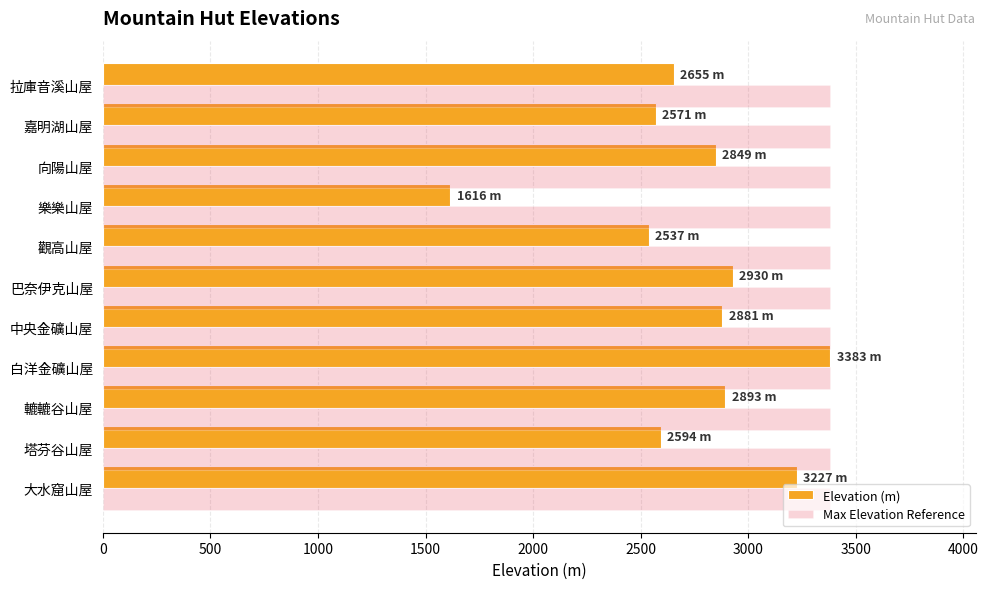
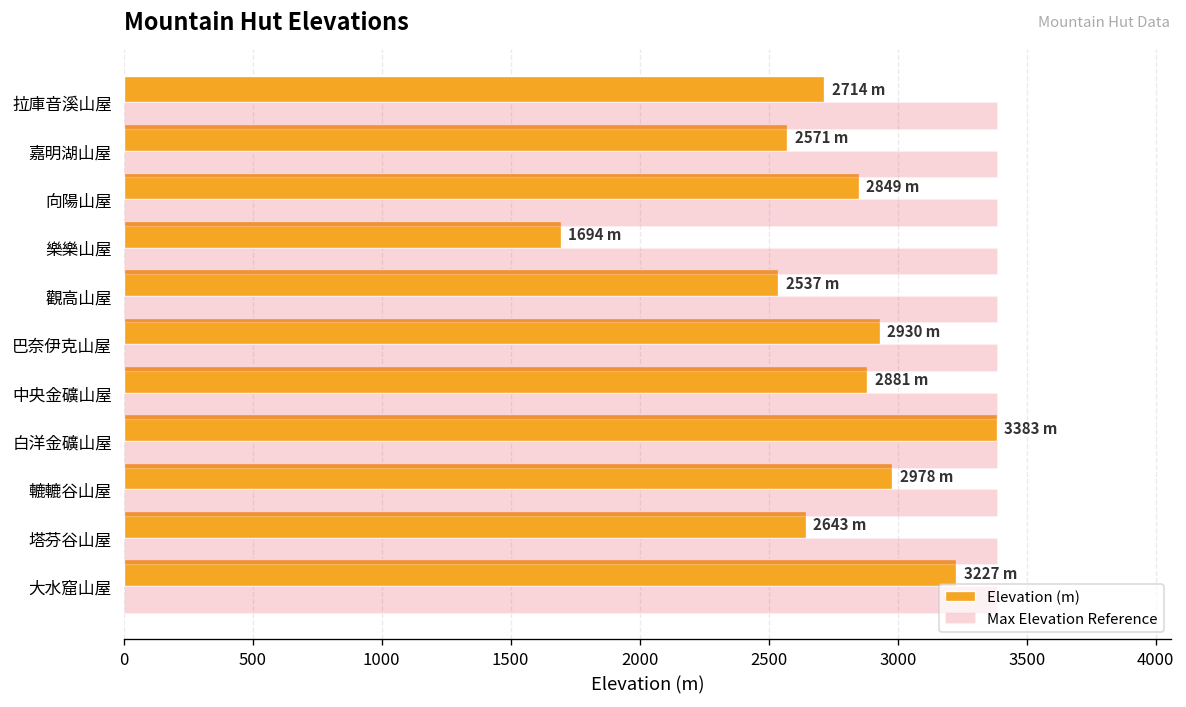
Elevation (m), 拉庫音溪山屋: 2655 -> 2714
Elevation (m), 樂樂山屋: 1616 -> 1694
Elevation (m), 轆轆谷山屋: 2893 -> 2978
Elevation (m), 塔芬谷山屋: 2594 -> 2643
